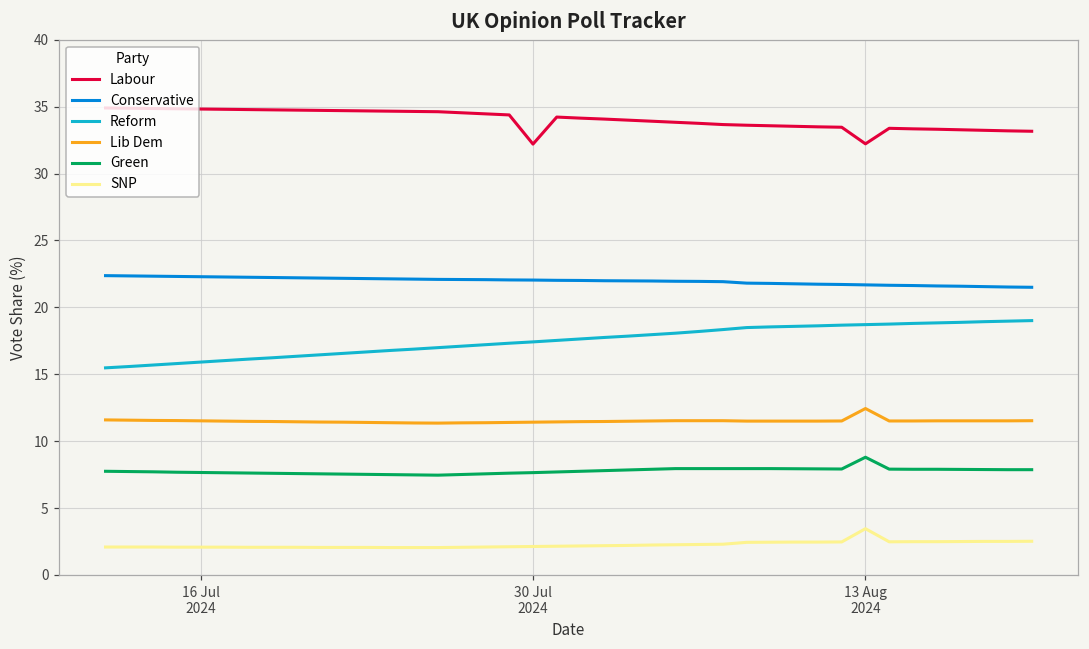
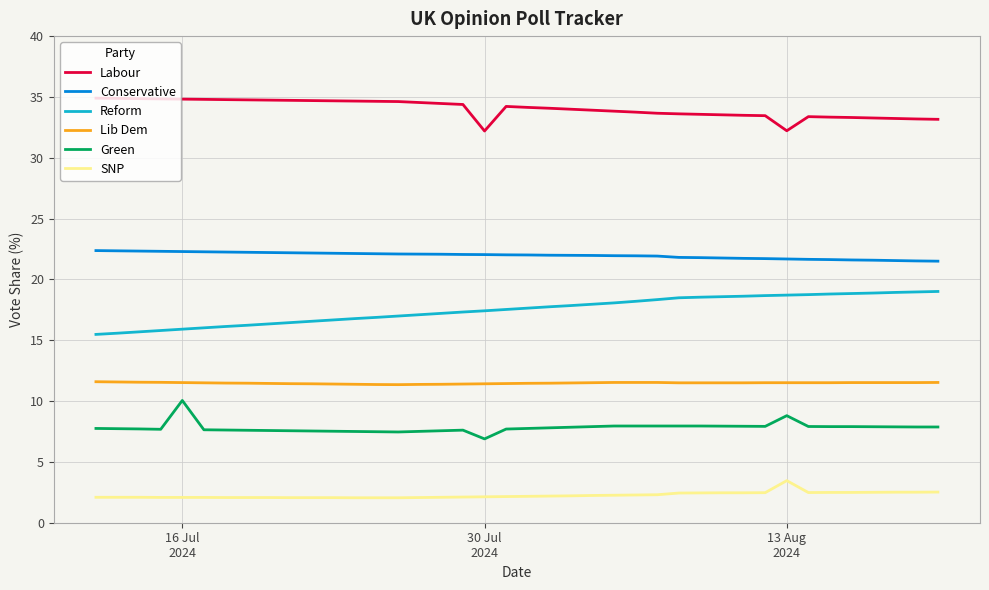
Green, 16 Jul 2024: 7.7 -> 10.1
Green, 30 Jul 2024: 7.7 -> 6.9
Lib Dem, 13 Aug 2024: 12.4 -> 11.5
